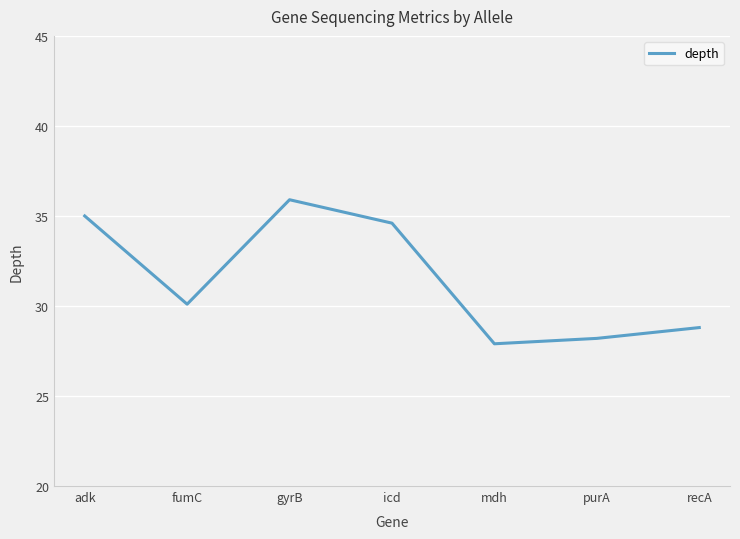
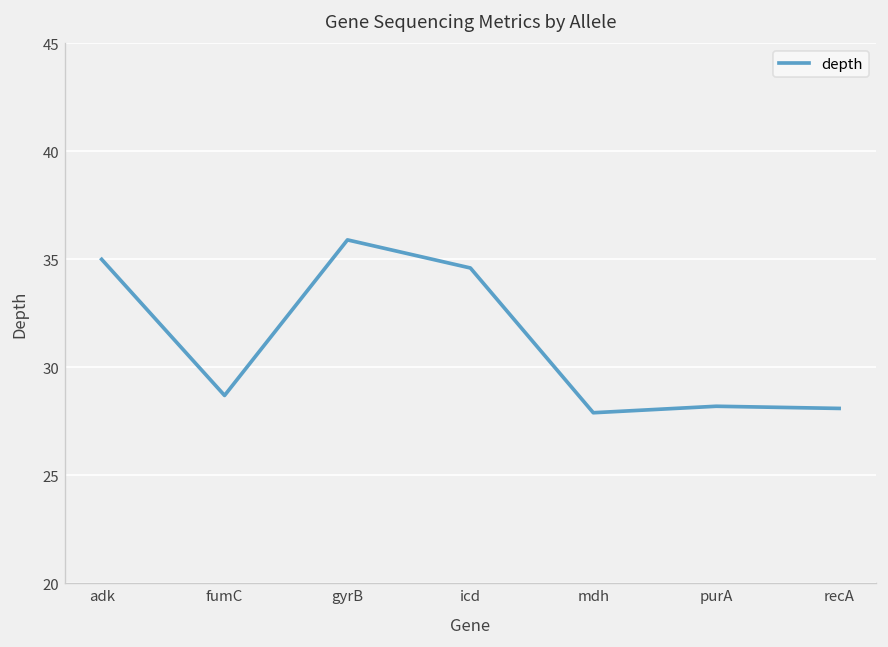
fumC: 30.1 -> 28.7
recA: 28.8 -> 28.1
